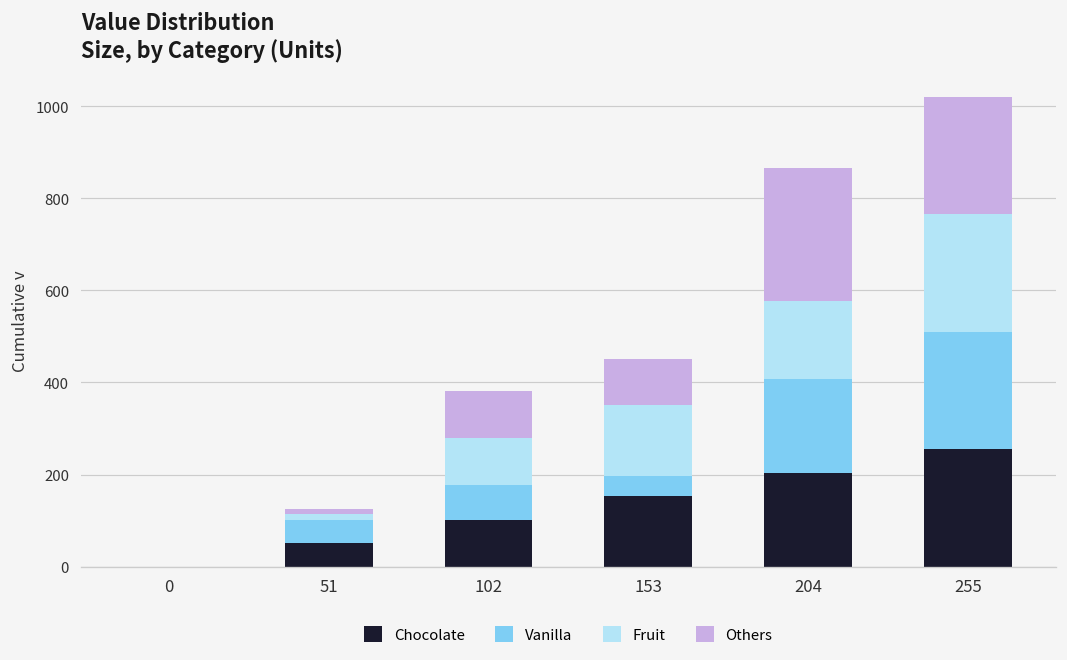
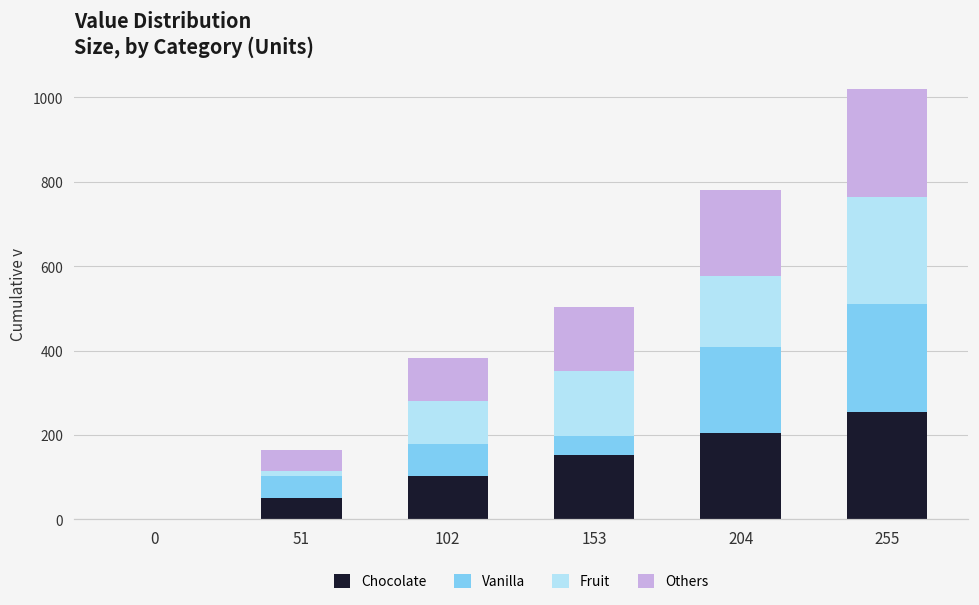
Others, 51: 10 -> 50
Others, 153: 100 -> 150
Others, 204: 290 -> 200
